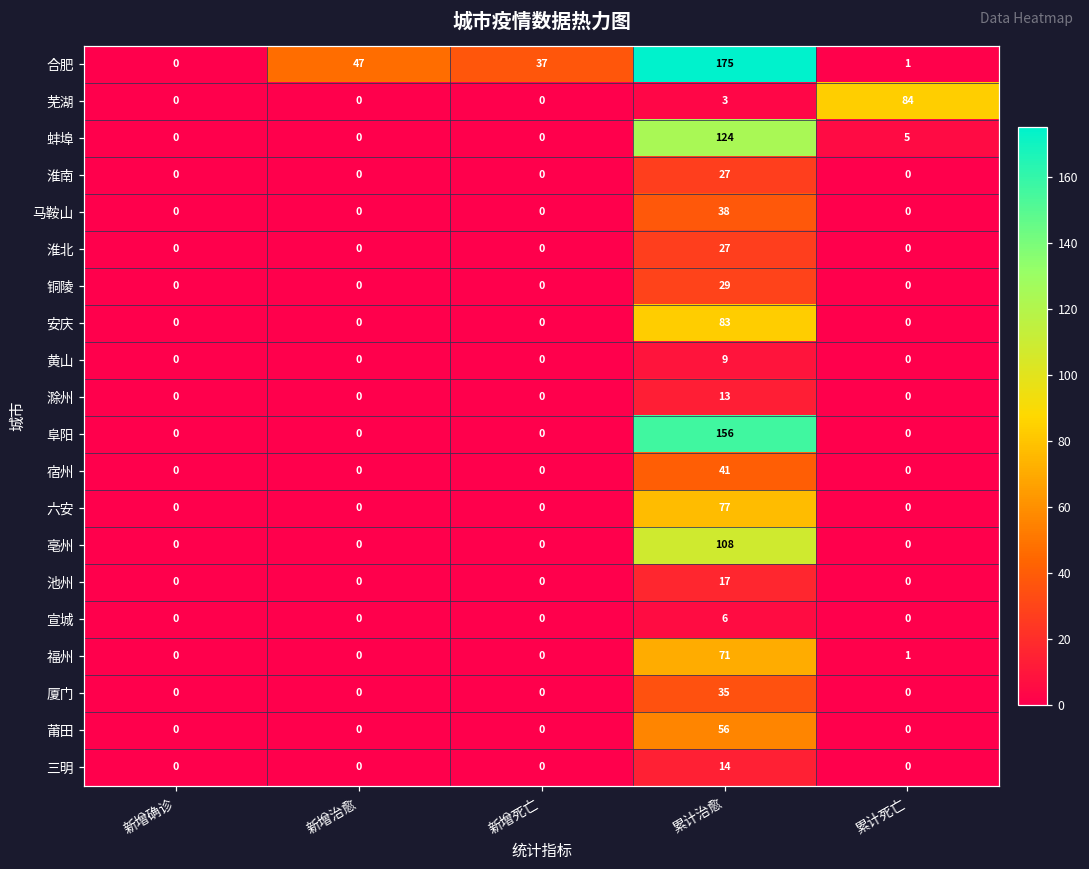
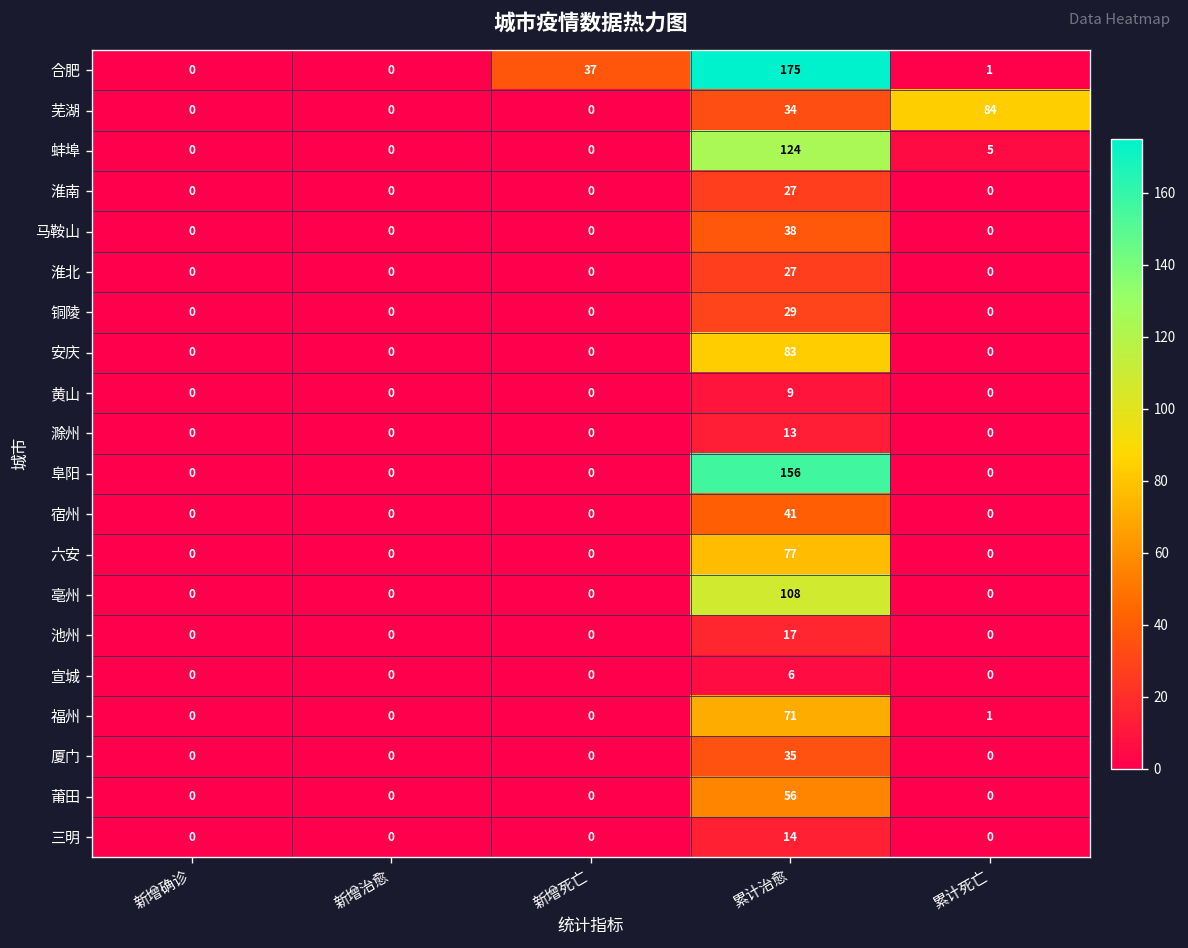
合肥, 新增治愈: 47 -> 0
芜湖, 累计治愈: 3 -> 34
